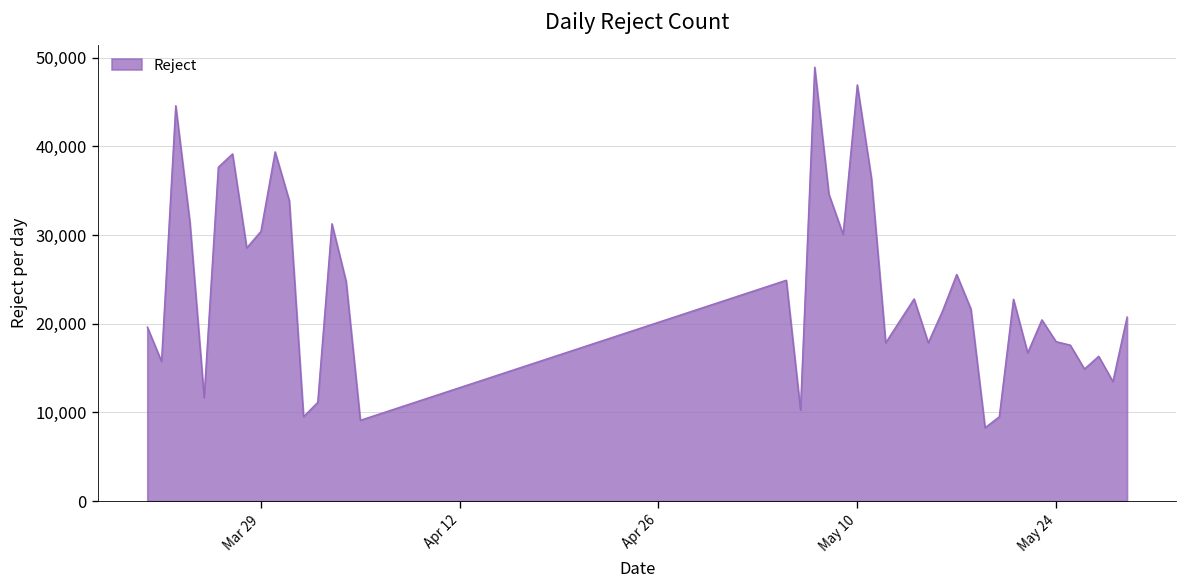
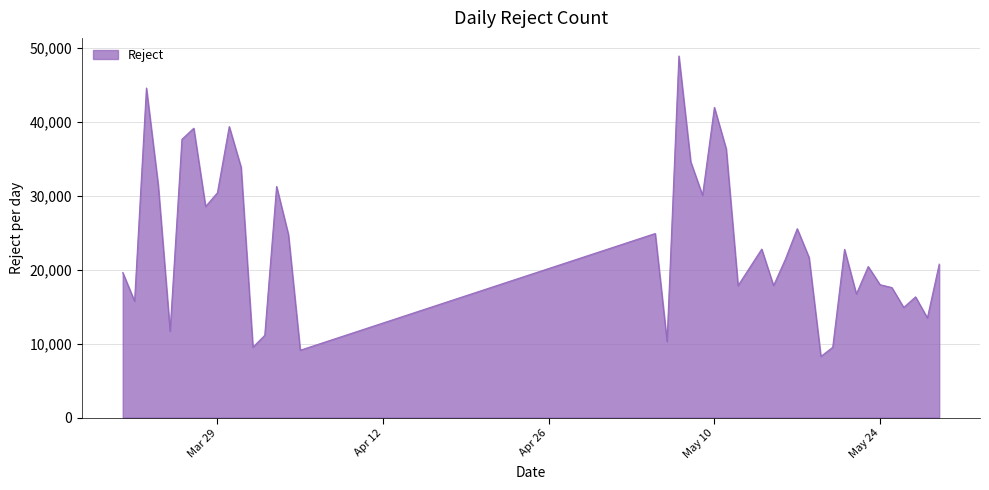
May 10: 47,000 -> 42,000
